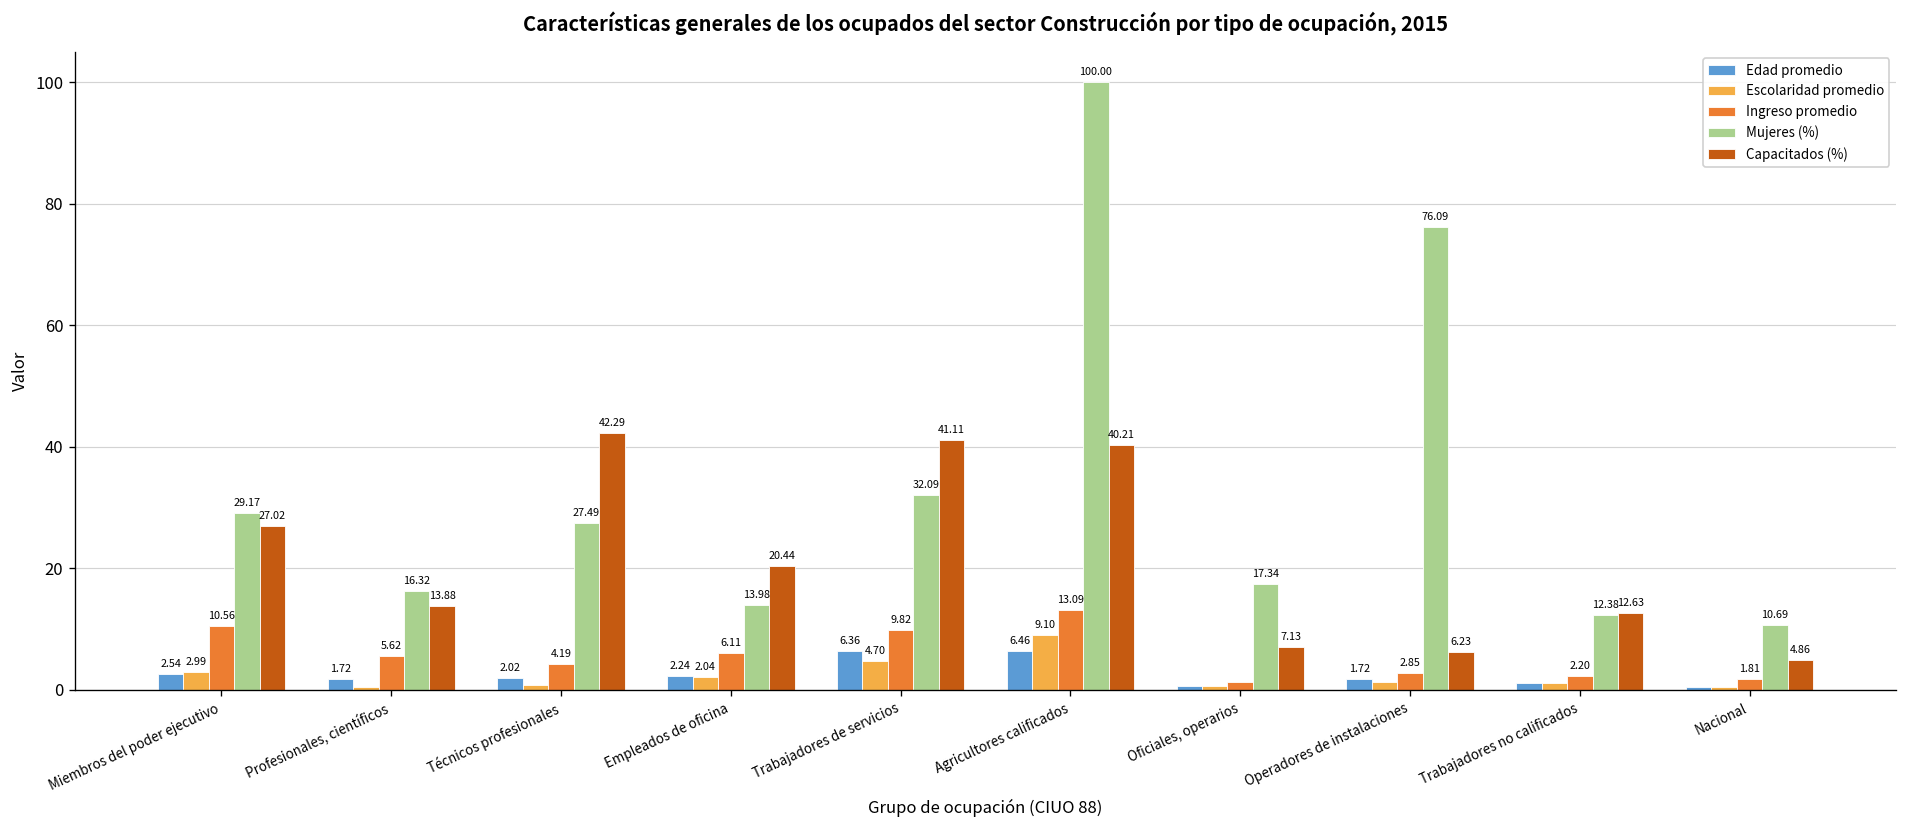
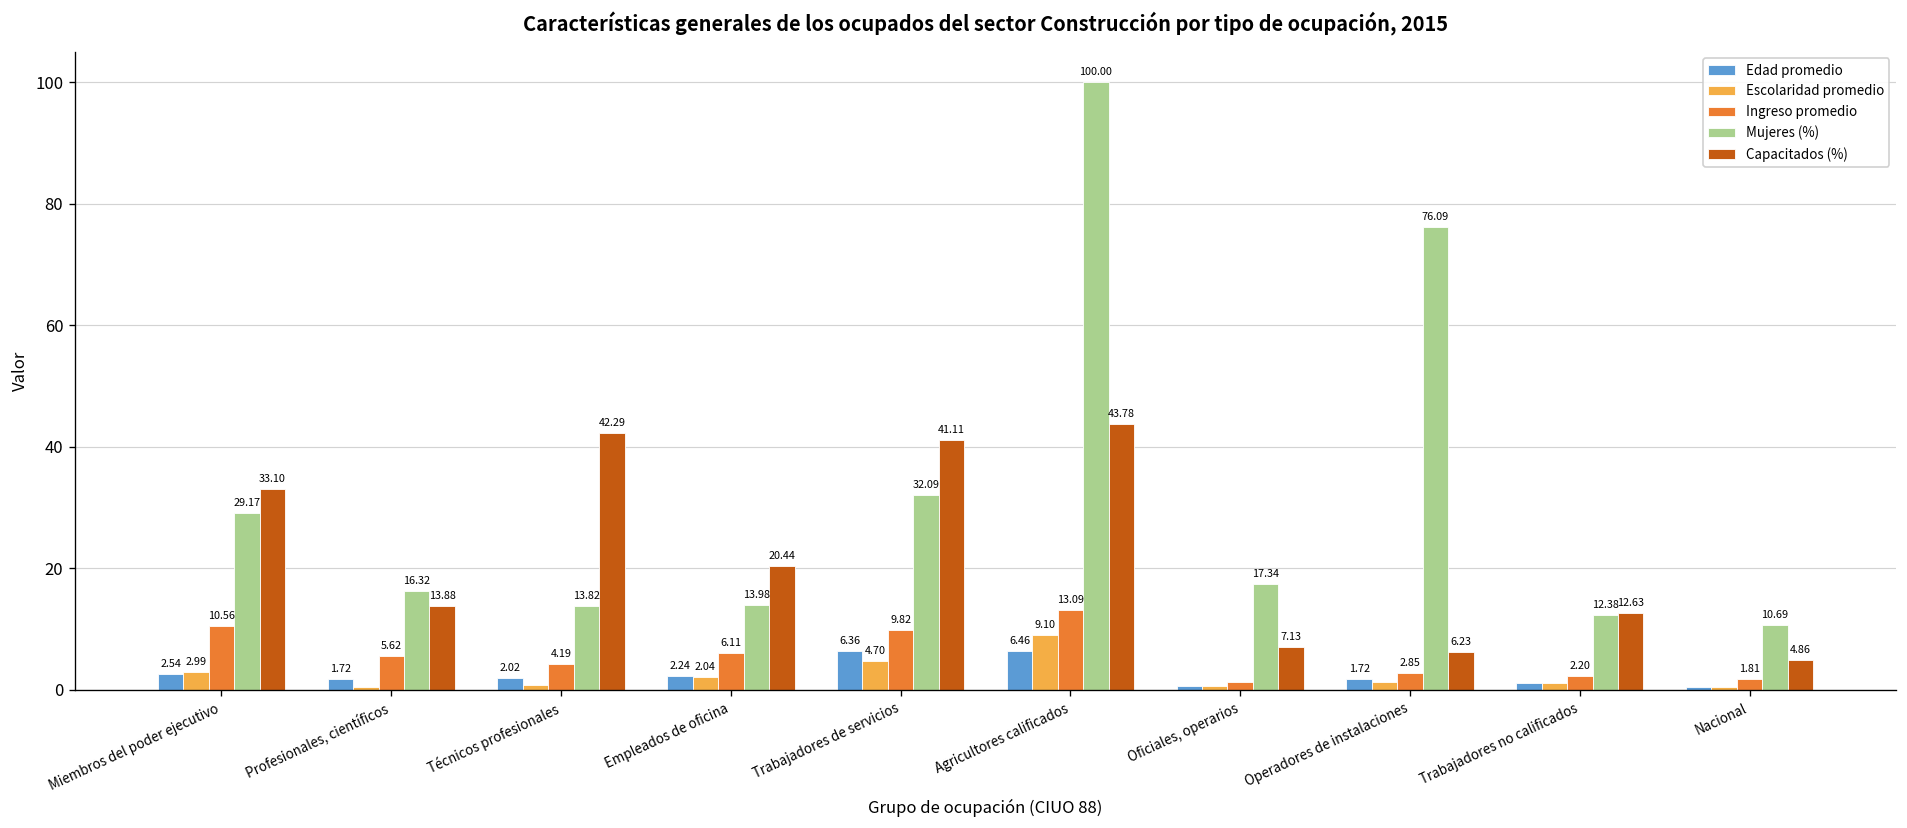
Capacitados (%), Miembros del poder ejecutivo: 27.02 -> 33.10
Mujeres (%), Técnicos profesionales: 27.49 -> 13.82
Capacitados (%), Agricultores calificados: 40.21 -> 43.78
